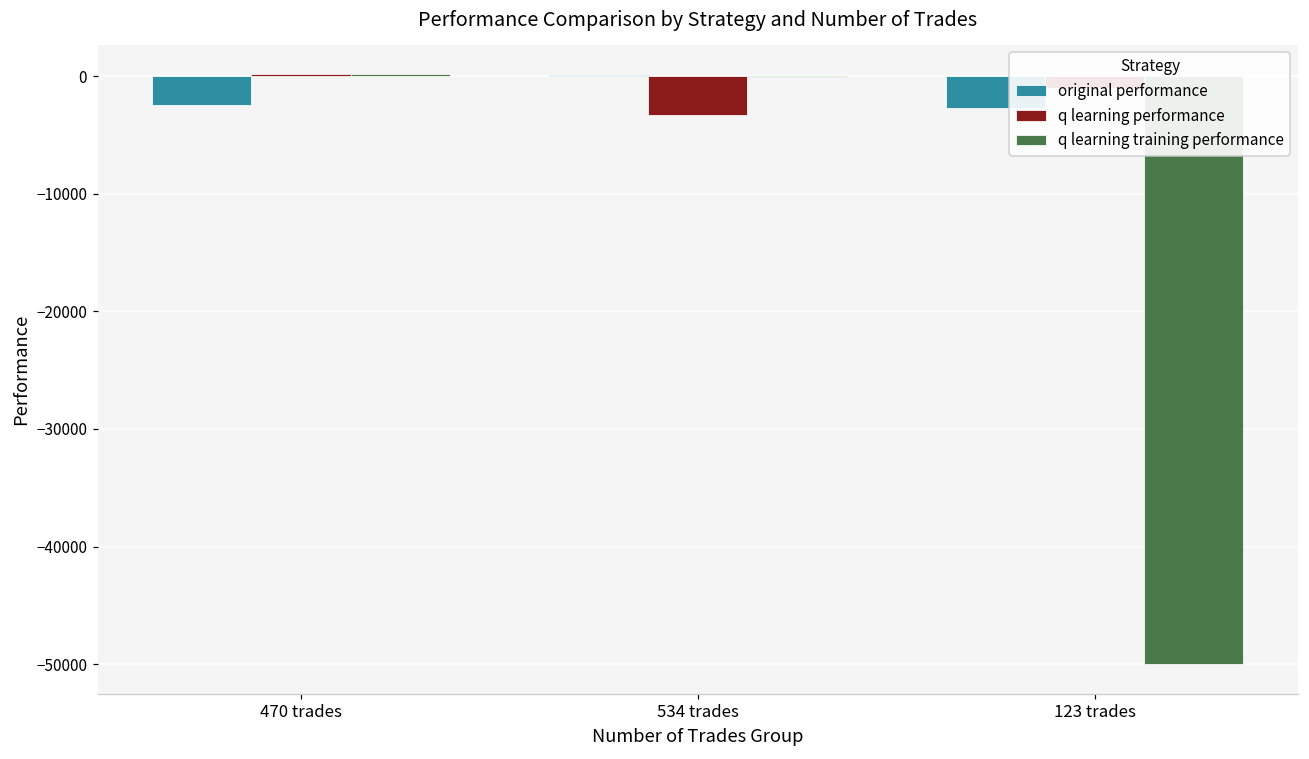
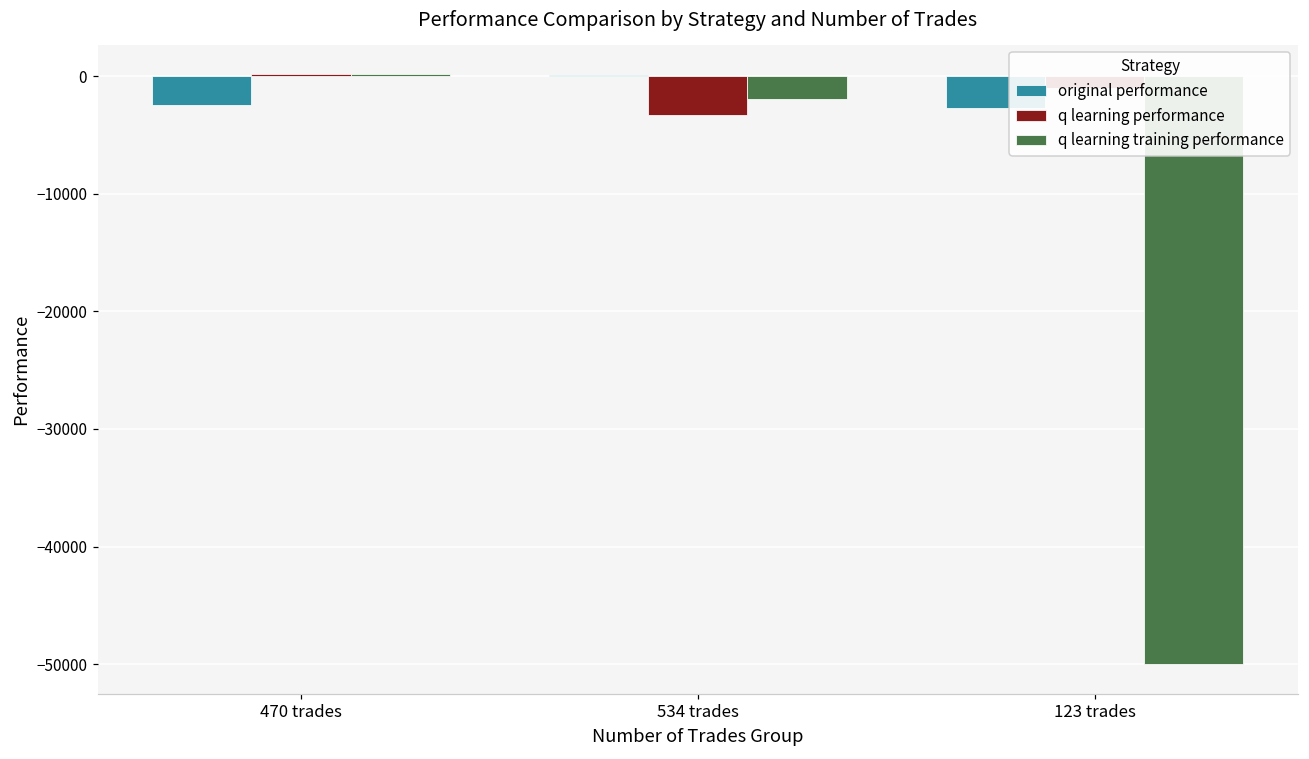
q learning training performance, 534 trades: -100 -> -1900
